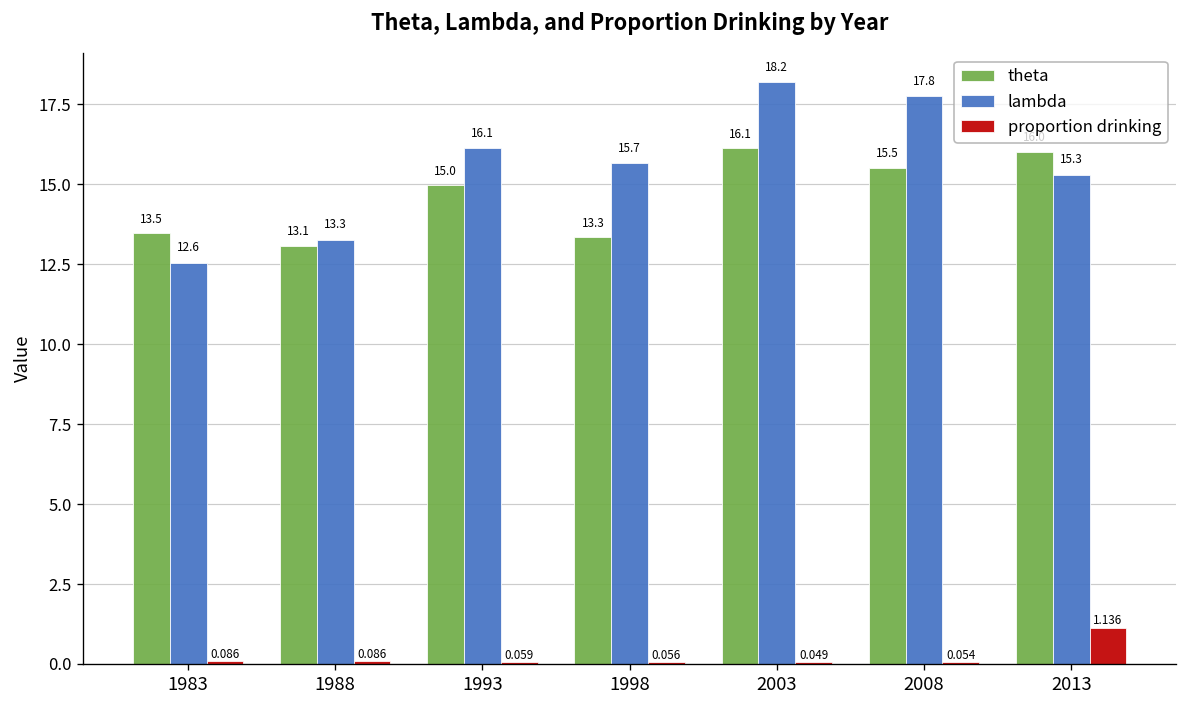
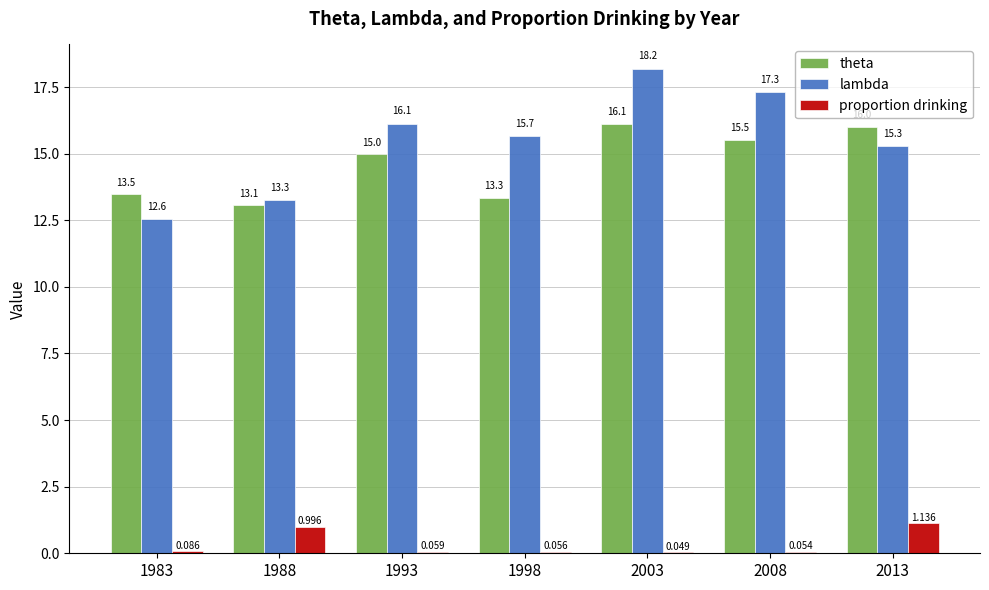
proportion drinking, 1988: 0.086 -> 0.996
lambda, 2008: 17.8 -> 17.3
